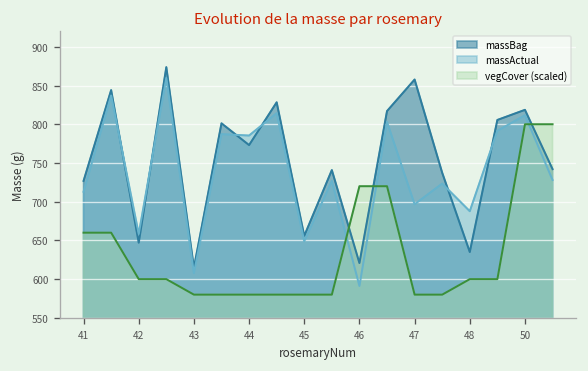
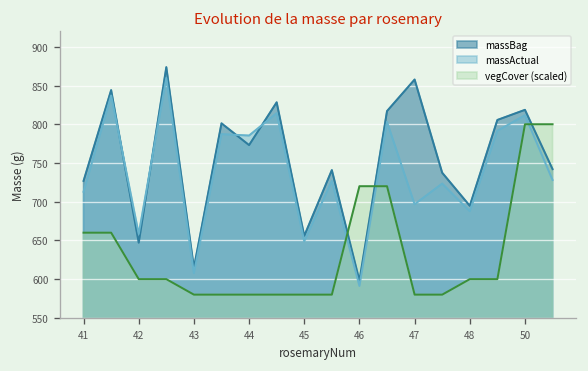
massBag, 46: 620 -> 600
massBag, 48: 640 -> 690
